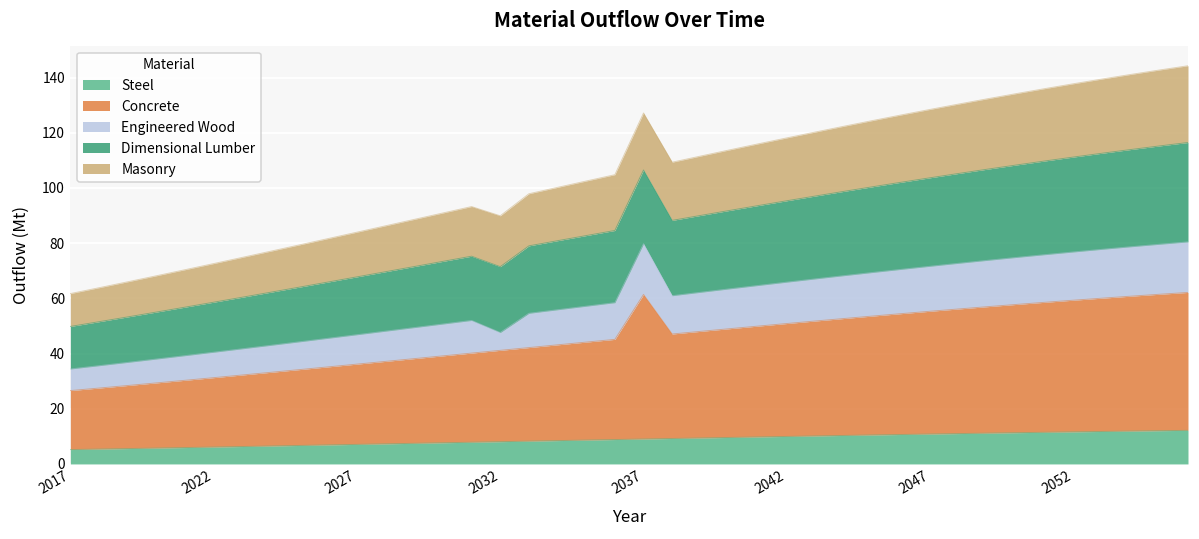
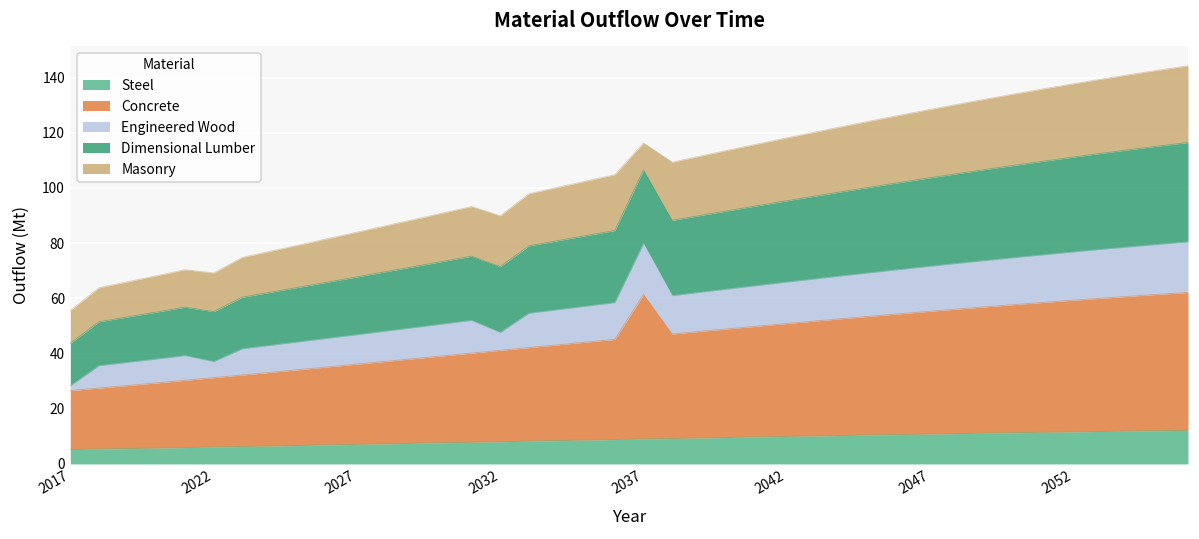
Engineered Wood, 2017: 8 -> 2
Engineered Wood, 2022: 9 -> 6
Masonry, 2037: 21 -> 10
